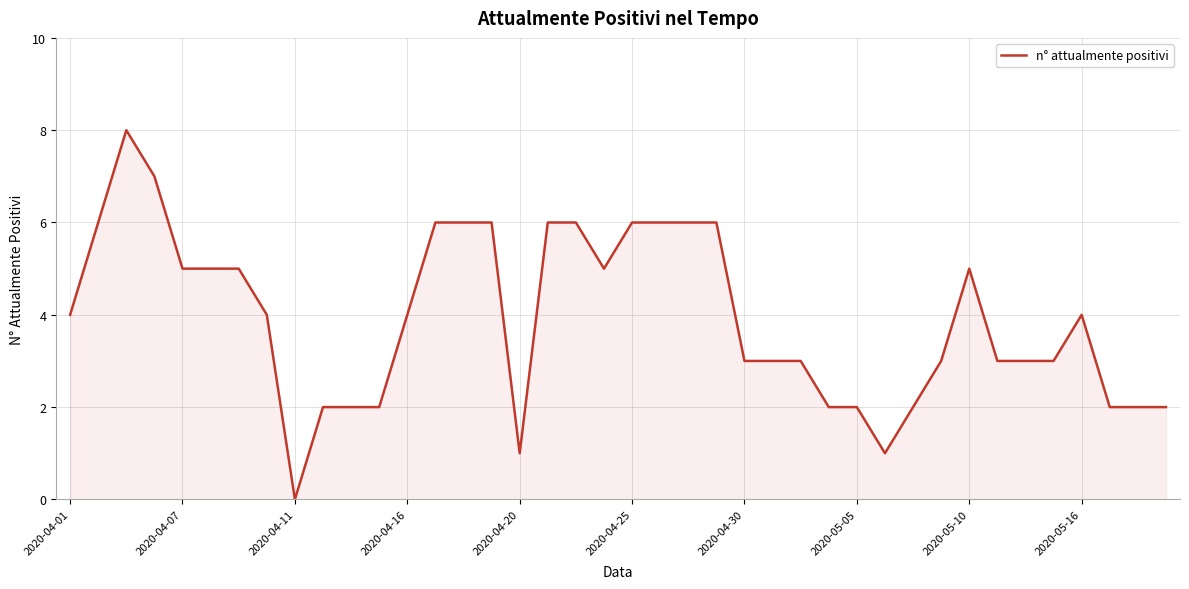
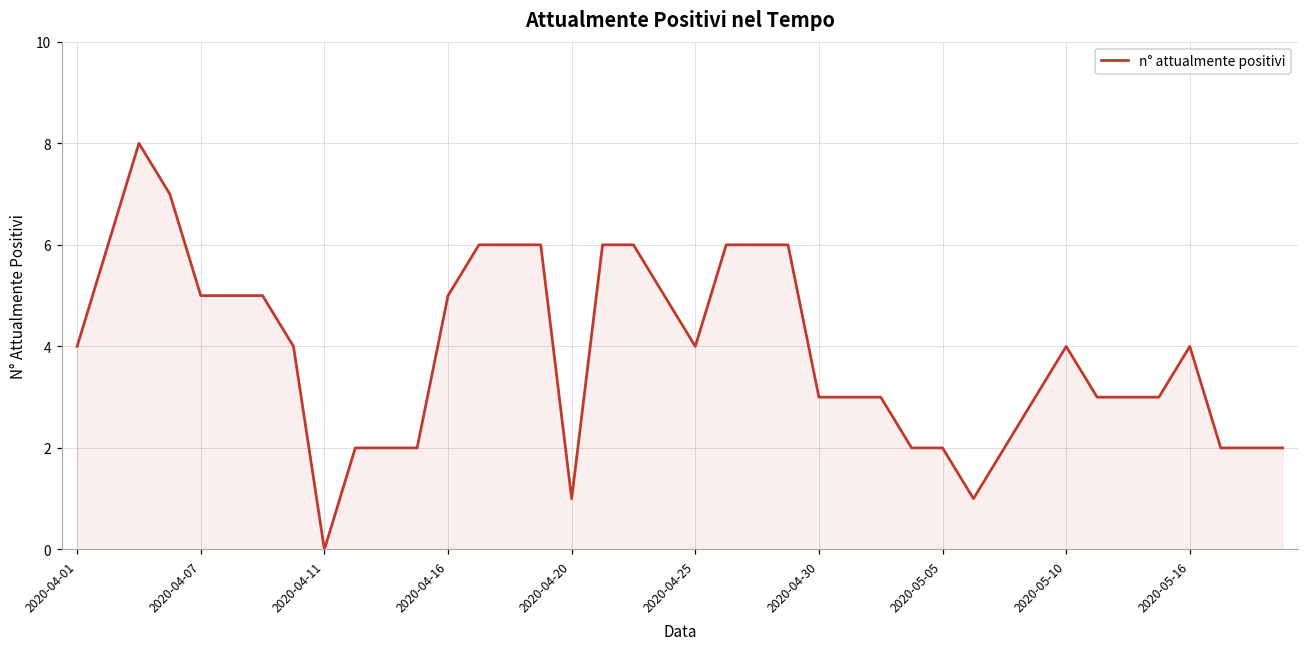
2020-04-16: 4 -> 5
2020-04-25: 6 -> 4
2020-05-10: 5 -> 4
